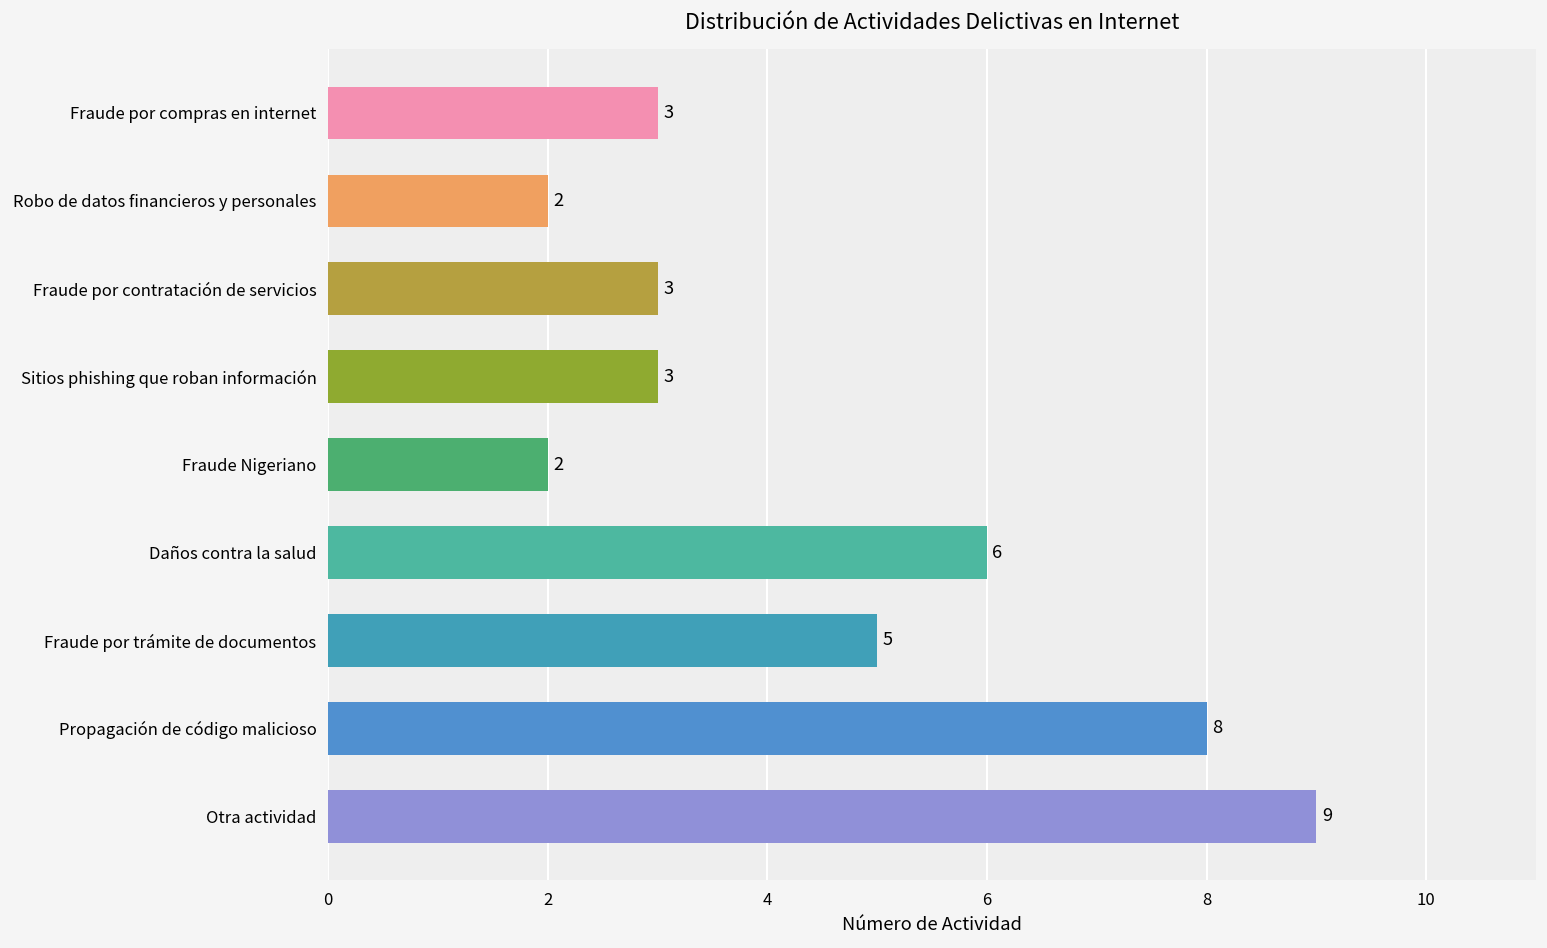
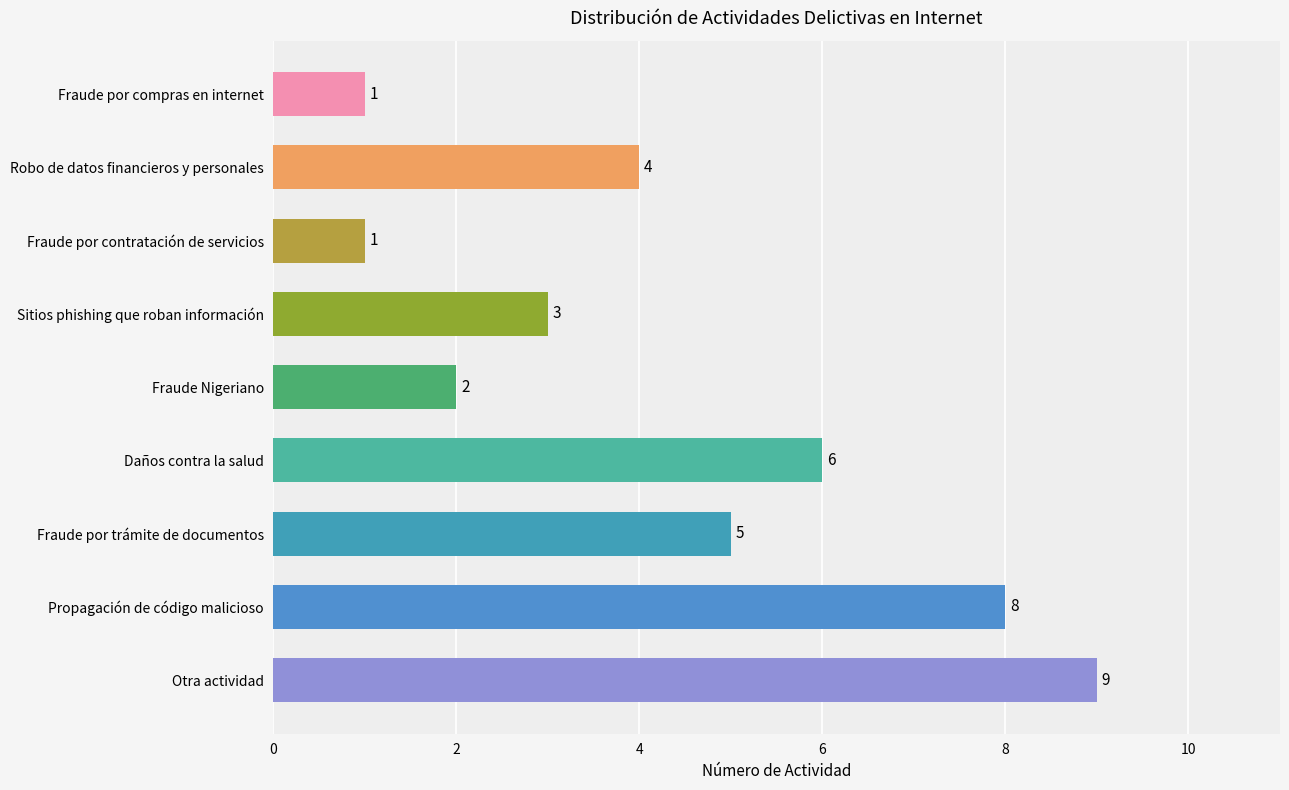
Fraude por compras en internet: 3 -> 1
Robo de datos financieros y personales: 2 -> 4
Fraude por contratación de servicios: 3 -> 1
